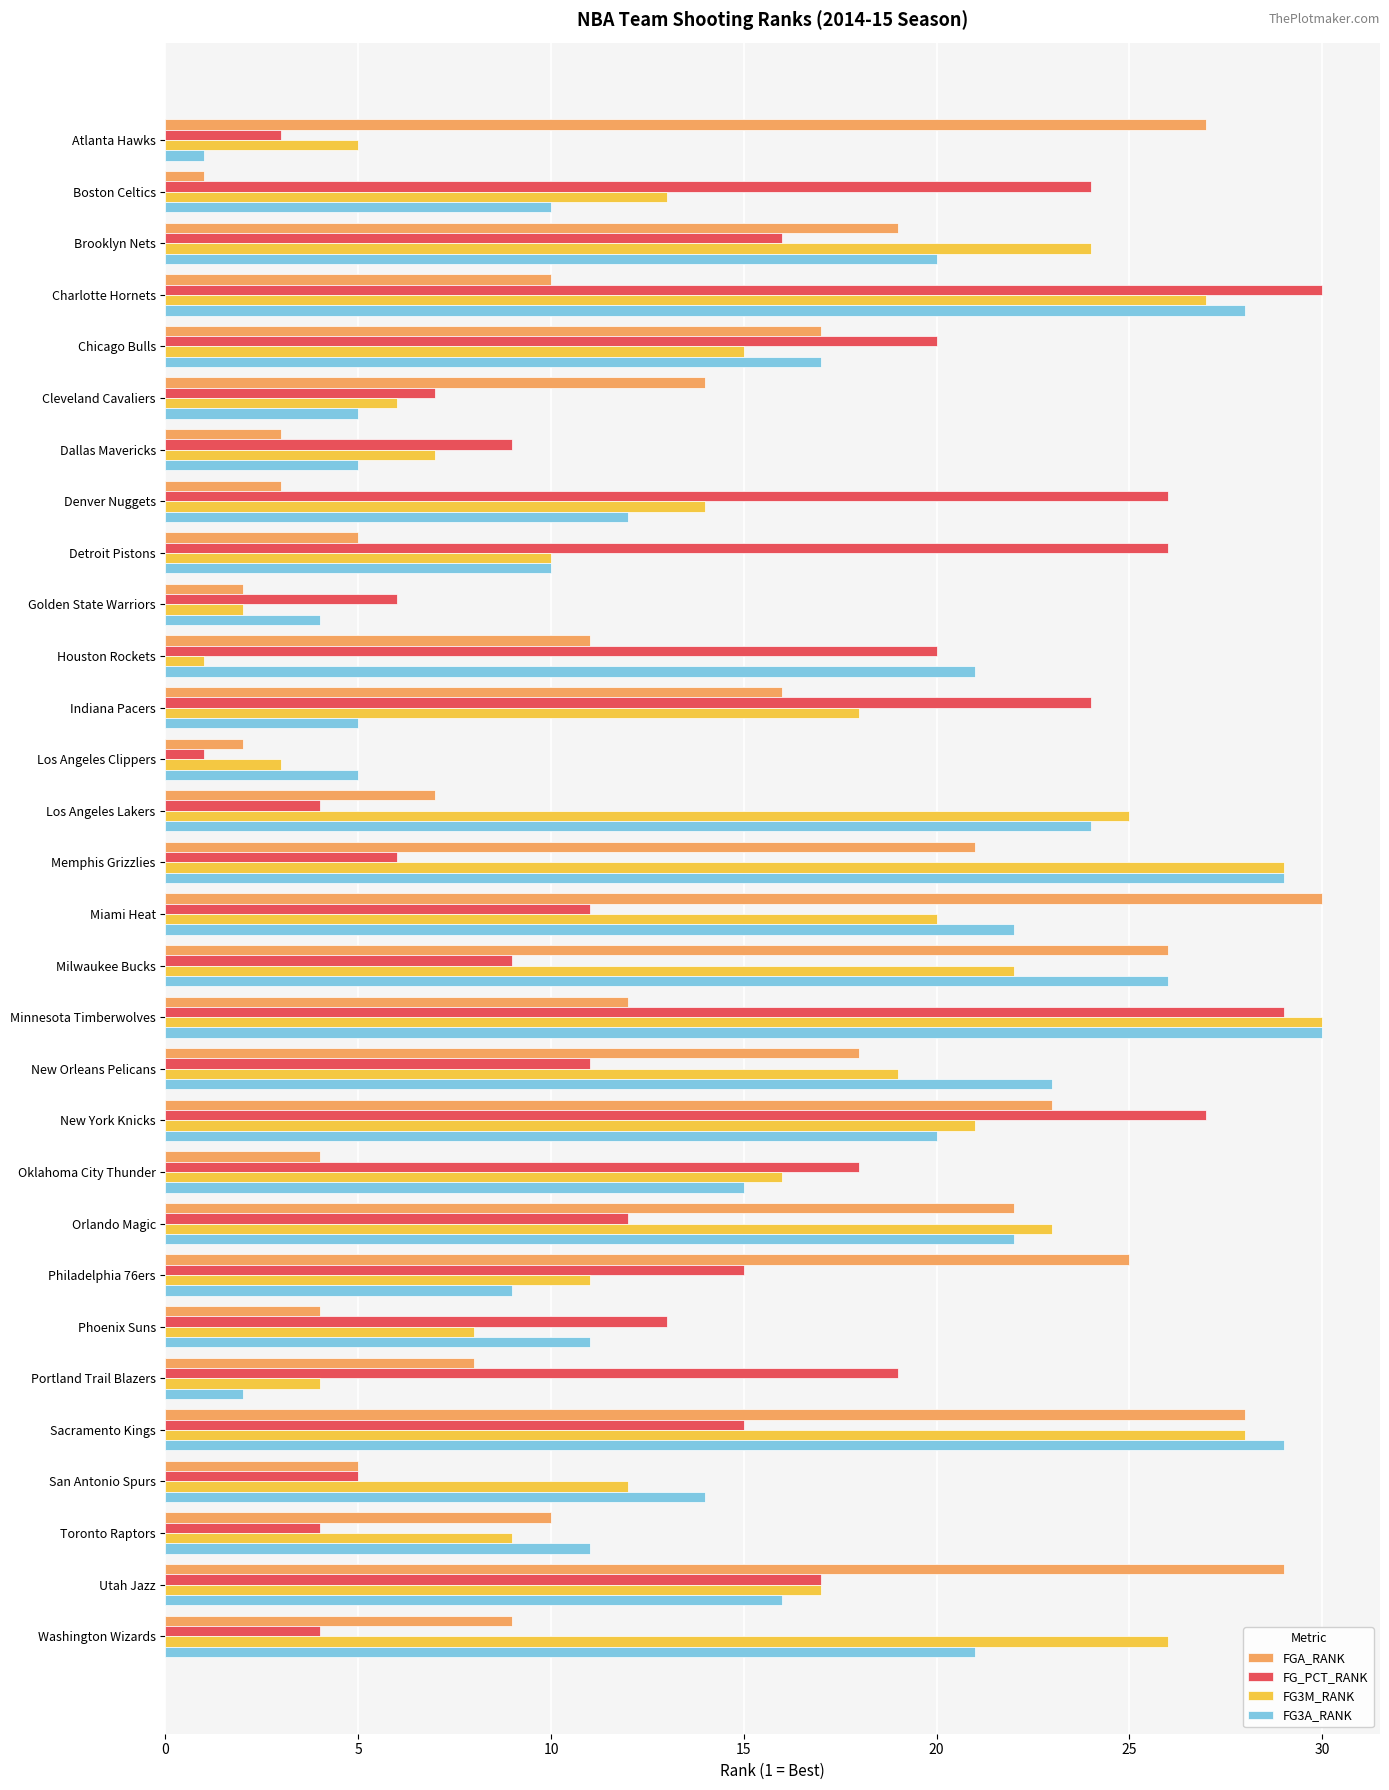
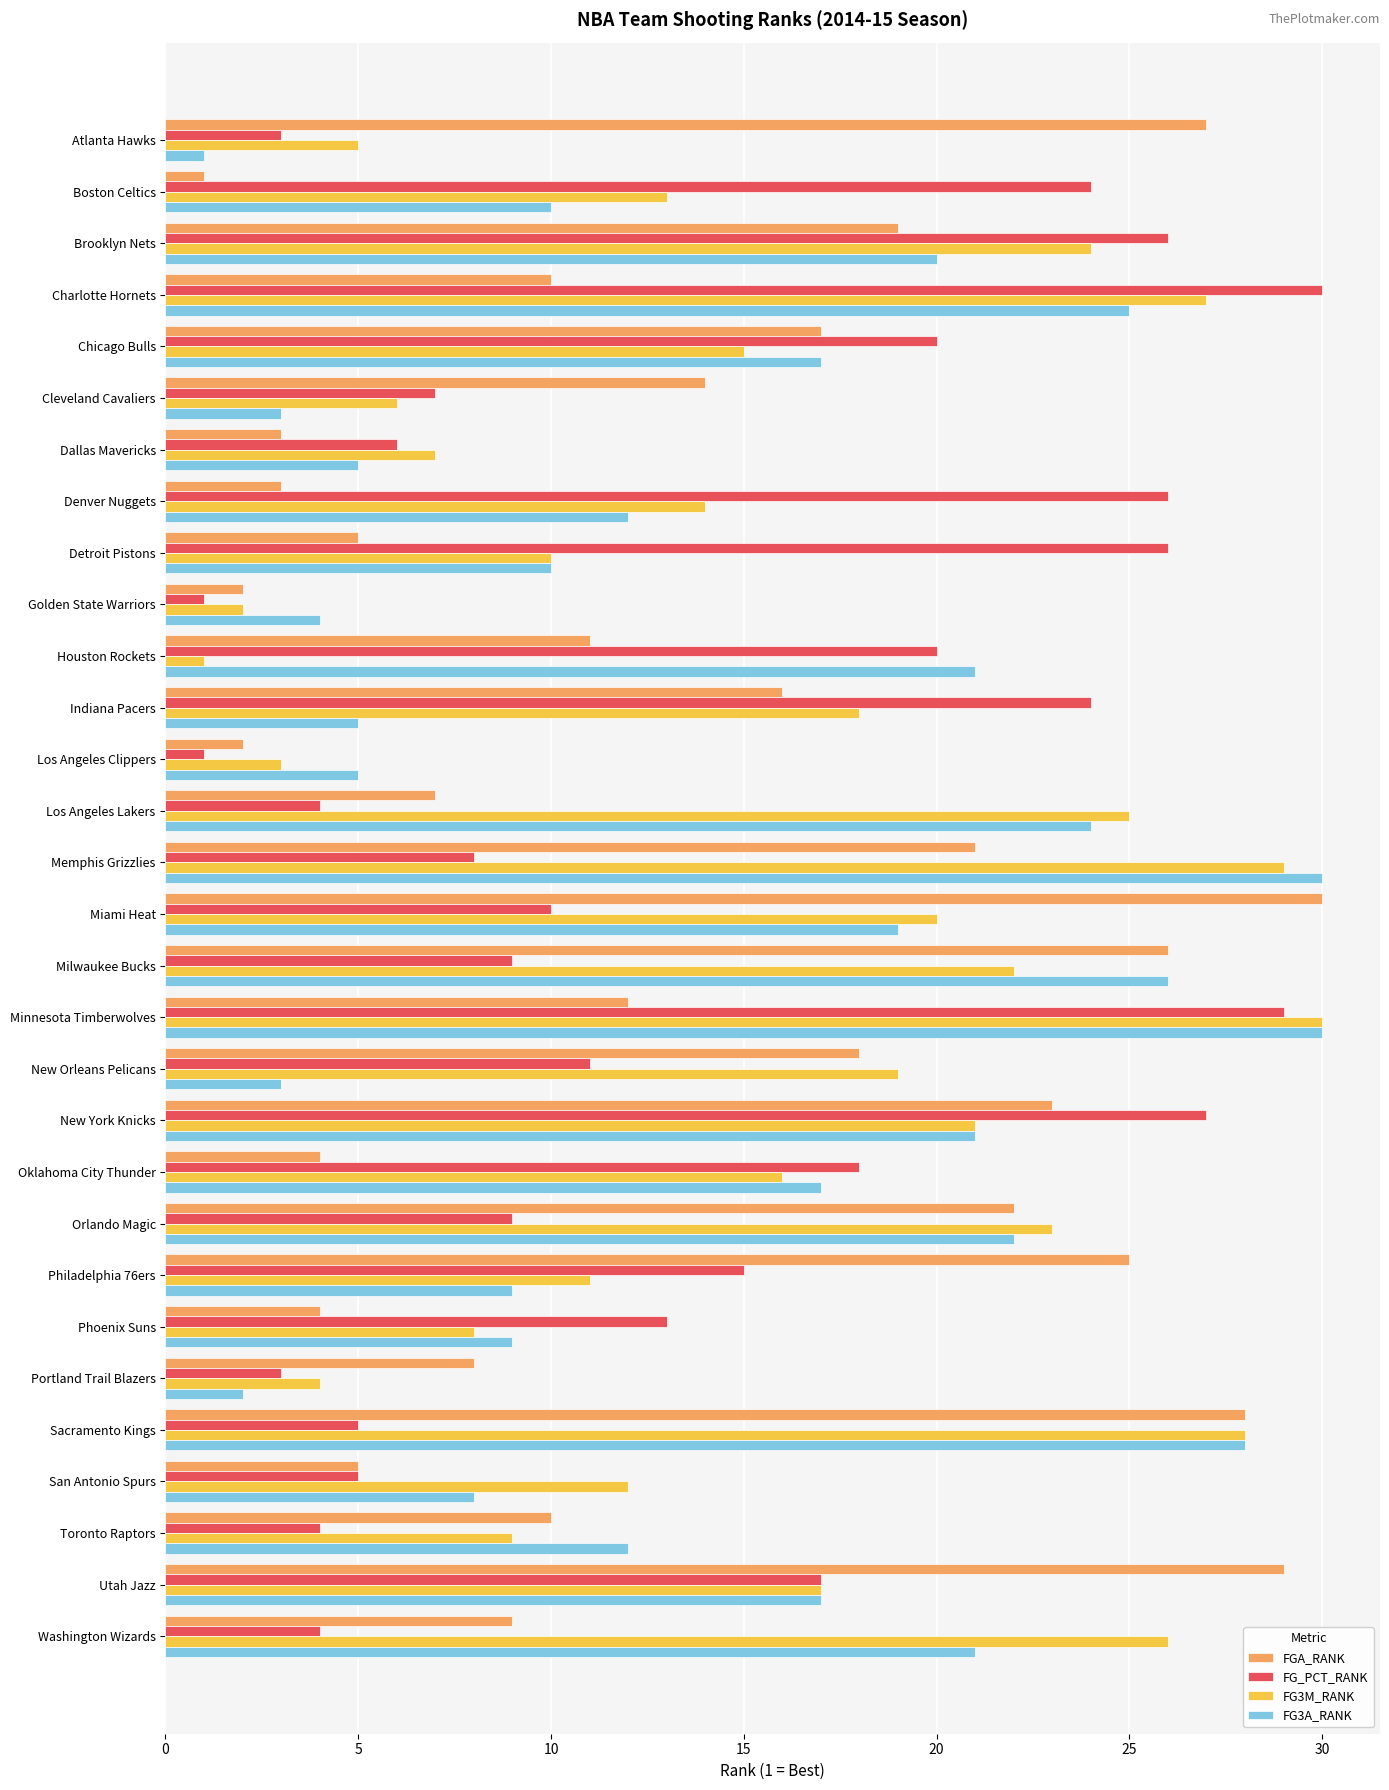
FG_PCT_RANK, Brooklyn Nets: 16 -> 26
FG3A_RANK, Charlotte Hornets: 28 -> 25
FG3A_RANK, Cleveland Cavaliers: 5 -> 3
FG_PCT_RANK, Dallas Mavericks: 9 -> 6
FG_PCT_RANK, Golden State Warriors: 6 -> 1
FG_PCT_RANK, Memphis Grizzlies: 6 -> 8
FG3A_RANK, Memphis Grizzlies: 29 -> 30
FG_PCT_RANK, Miami Heat: 11 -> 10
FG3A_RANK, Miami Heat: 22 -> 19
FG3A_RANK, New Orleans Pelicans: 23 -> 3
FG3A_RANK, New York Knicks: 20 -> 21
FG3A_RANK, Oklahoma City Thunder: 15 -> 17
FG_PCT_RANK, Orlando Magic: 12 -> 9
FG3A_RANK, Phoenix Suns: 11 -> 9
FG_PCT_RANK, Portland Trail Blazers: 19 -> 3
FG_PCT_RANK, Sacramento Kings: 15 -> 5
FG3A_RANK, Sacramento Kings: 29 -> 28
FG3A_RANK, San Antonio Spurs: 14 -> 8
FG3A_RANK, Toronto Raptors: 11 -> 12
FG3A_RANK, Utah Jazz: 16 -> 17
